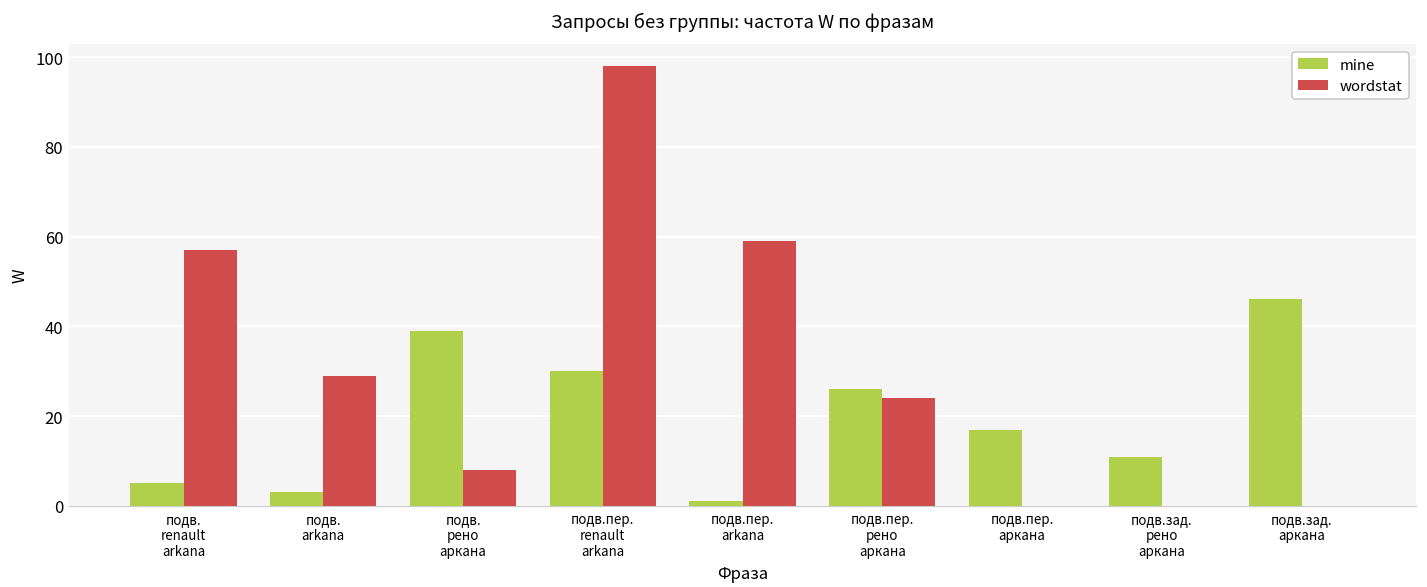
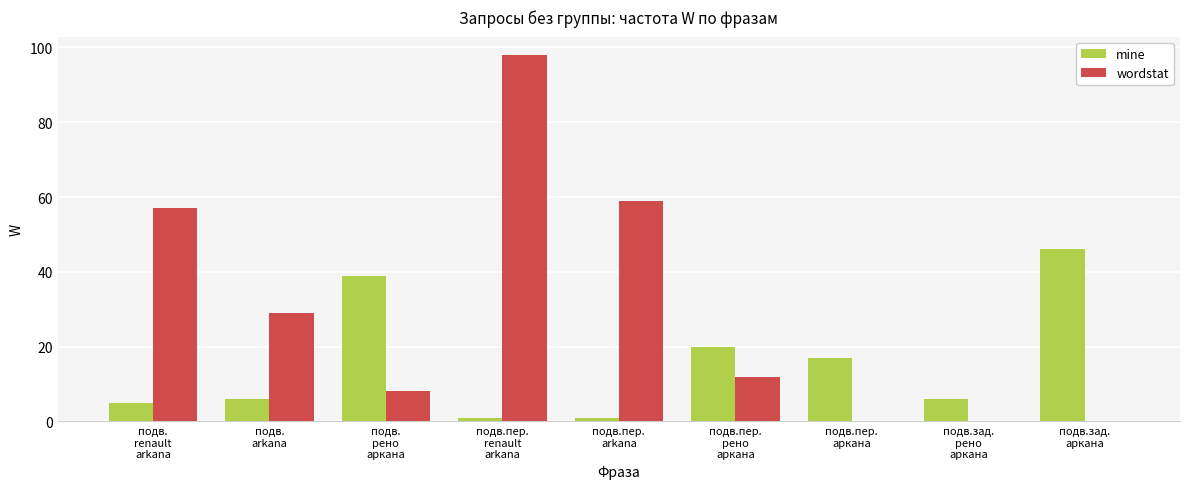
mine, подв. arkana: 3 -> 6
mine, подв.пер. renault arkana: 30 -> 1
mine, подв.пер. рено аркана: 26 -> 20
wordstat, подв.пер. рено аркана: 24 -> 12
mine, подв.зад. рено аркана: 11 -> 6
